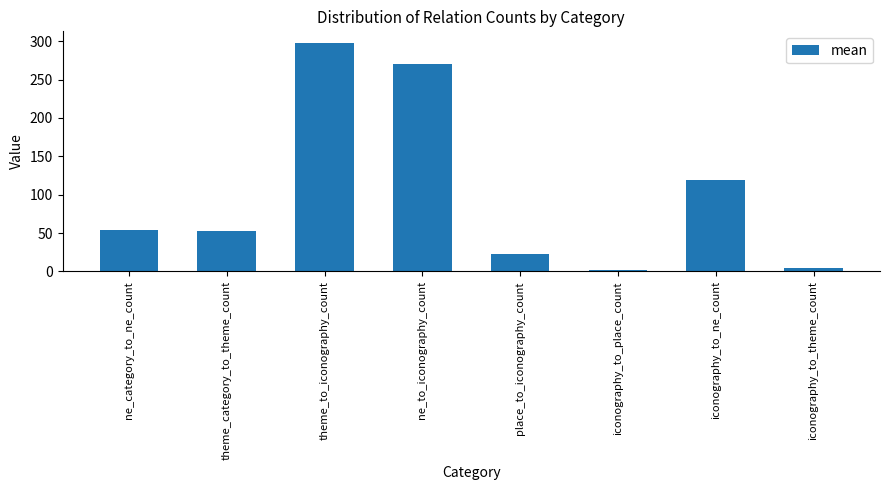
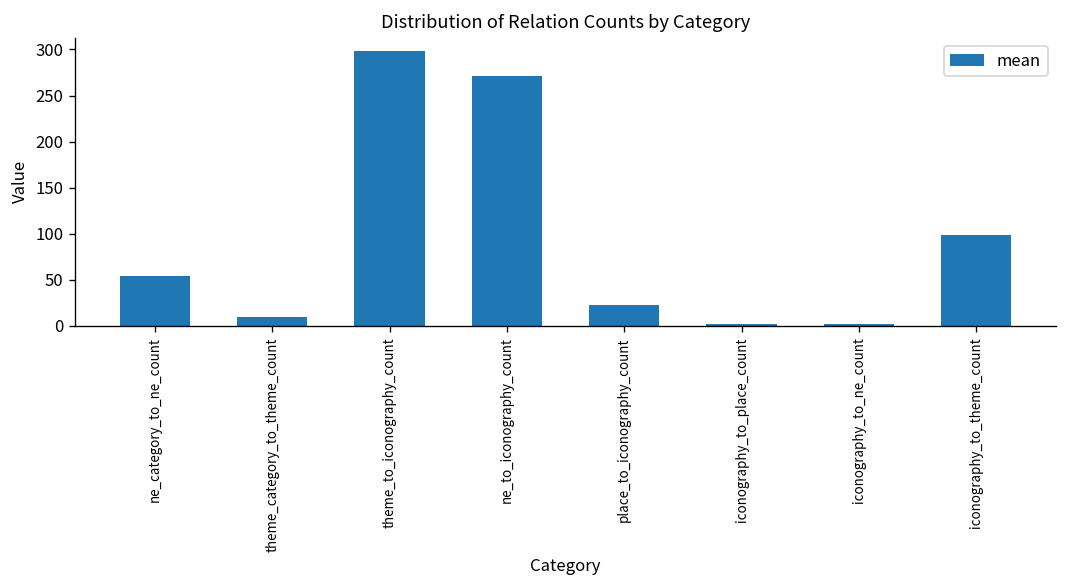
theme_category_to_theme_count: 50 -> 10
iconography_to_ne_count: 120 -> 0
iconography_to_theme_count: 0 -> 100
